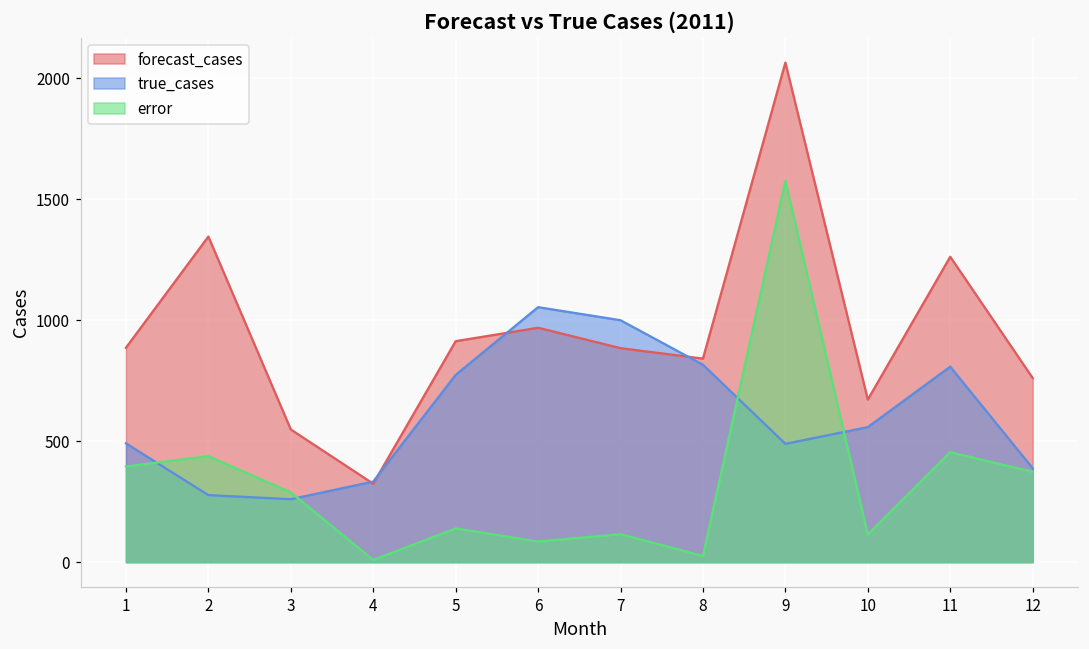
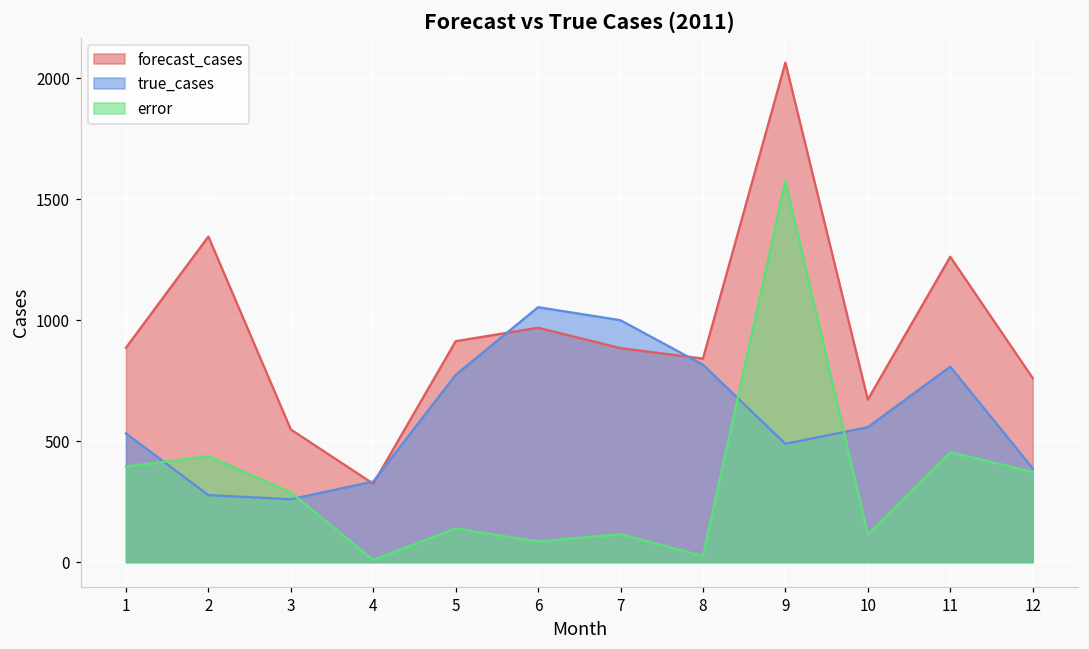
true_cases, 1: 490 -> 530
